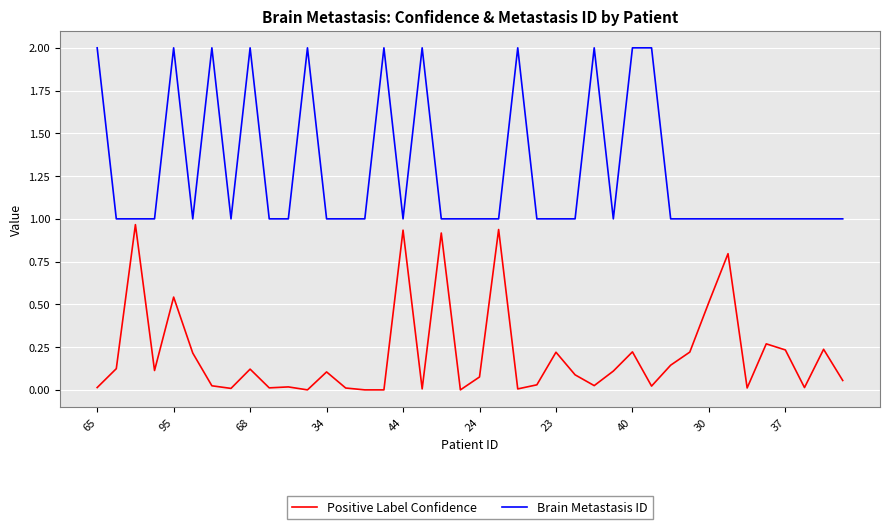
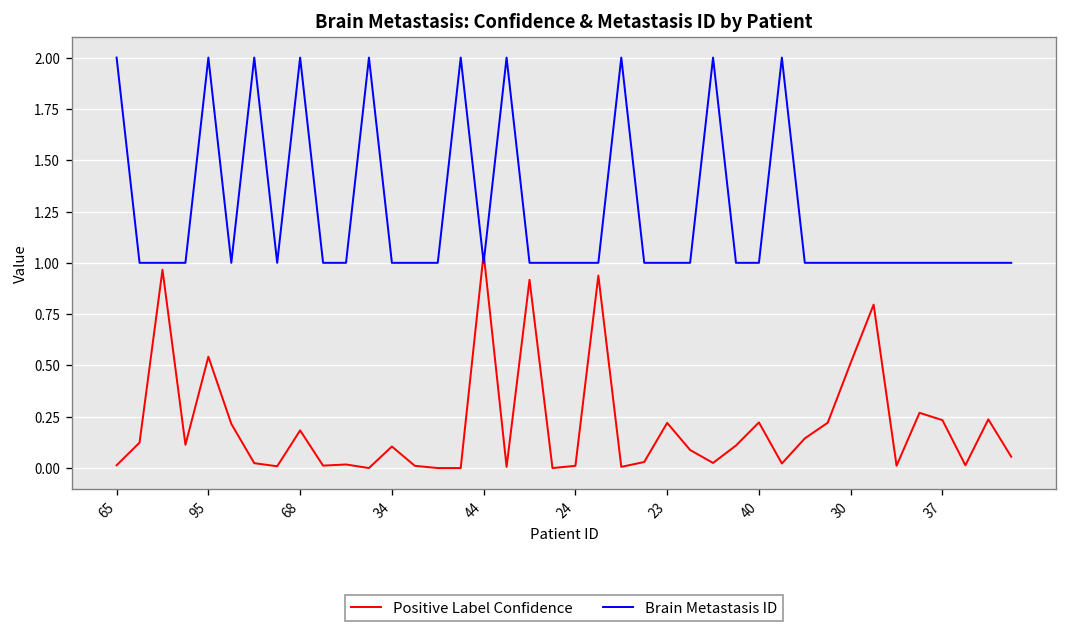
Positive Label Confidence, 68: 0.12 -> 0.18
Positive Label Confidence, 44: 0.93 -> 1.05
Positive Label Confidence, 24: 0.08 -> 0.01
Brain Metastasis ID, 40: 2 -> 1
